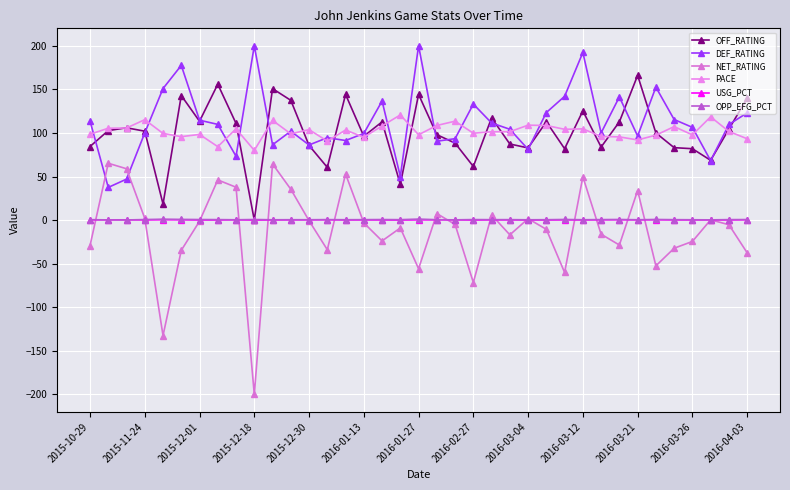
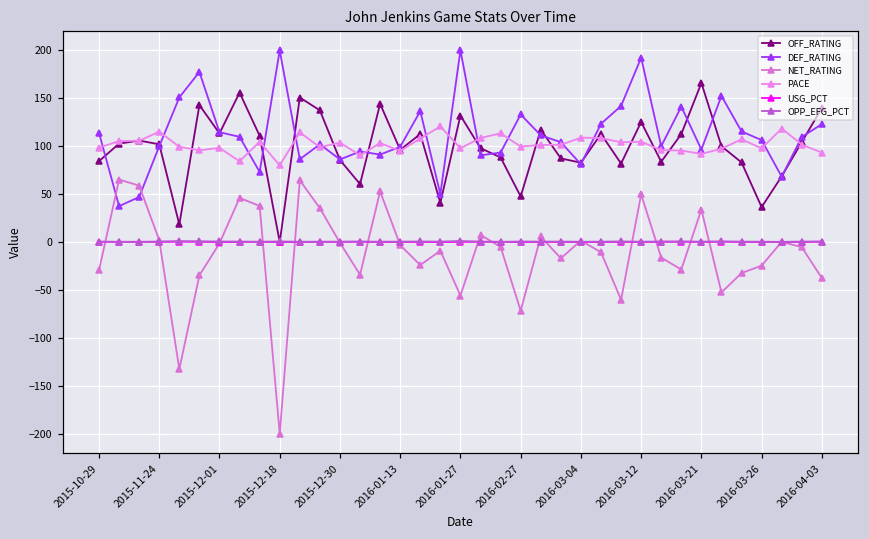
OFF_RATING, 2016-01-27: 140 -> 130
OFF_RATING, 2016-02-27: 60 -> 50
OFF_RATING, 2016-03-26: 80 -> 40
